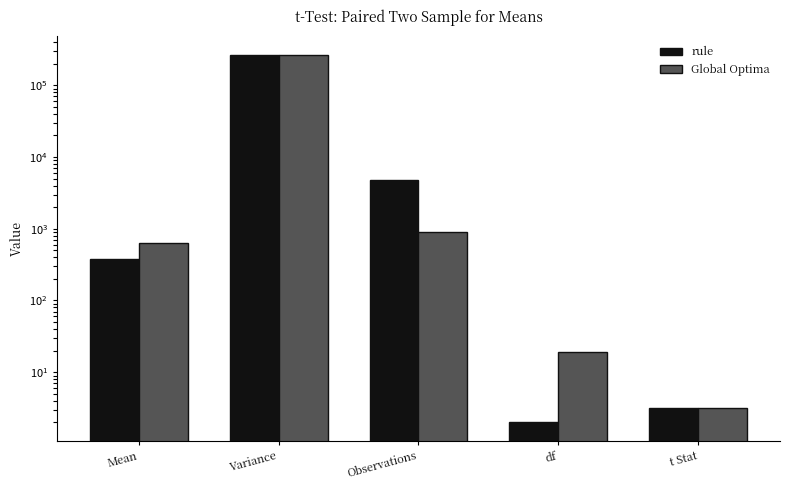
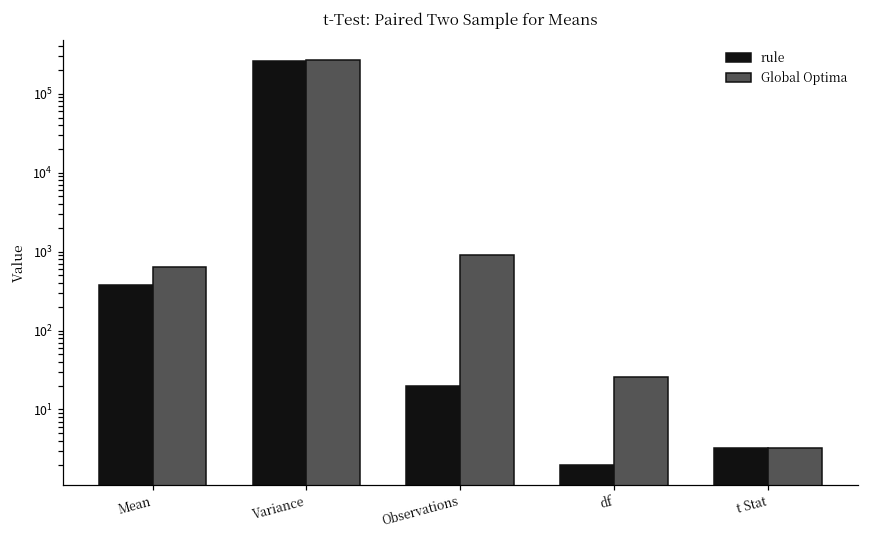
rule, Observations: 5000 -> 20
Global Optima, df: 19 -> 26
